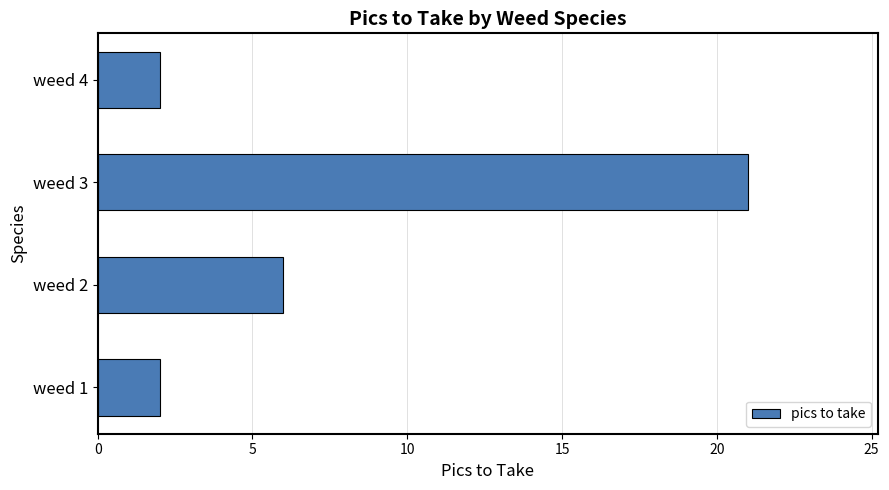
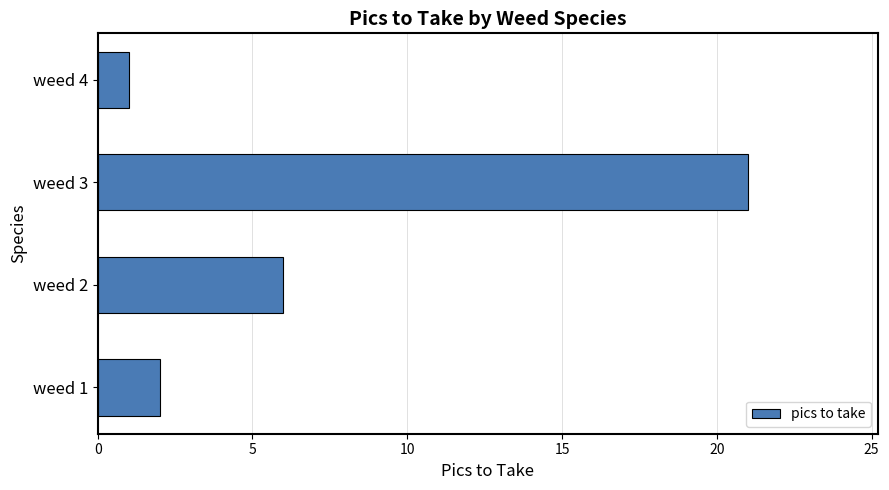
weed 4: 2 -> 1
